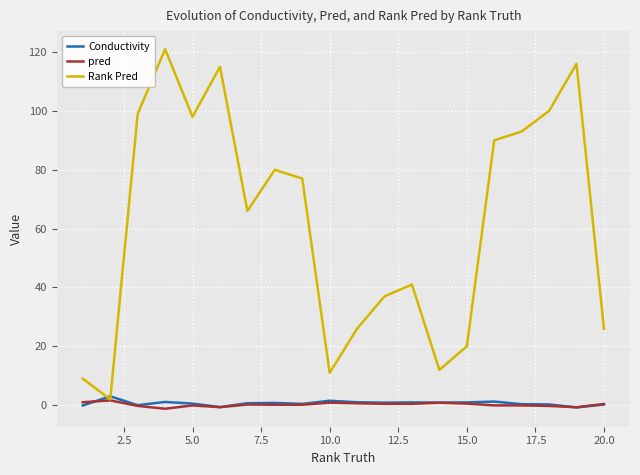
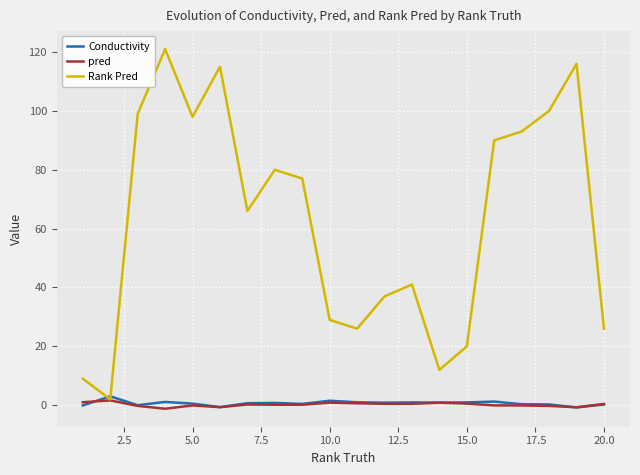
Rank Pred, 10.0: 11 -> 29
